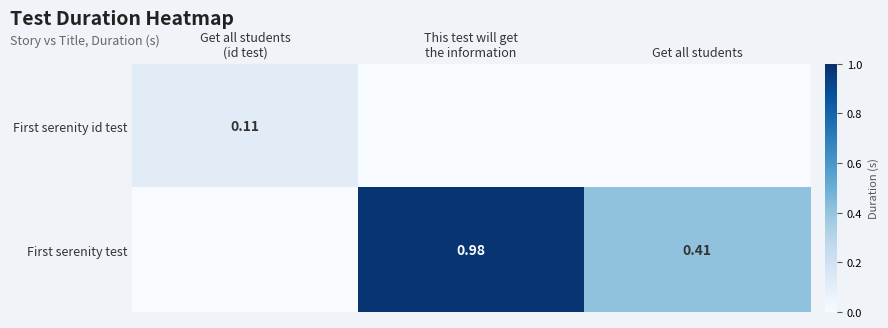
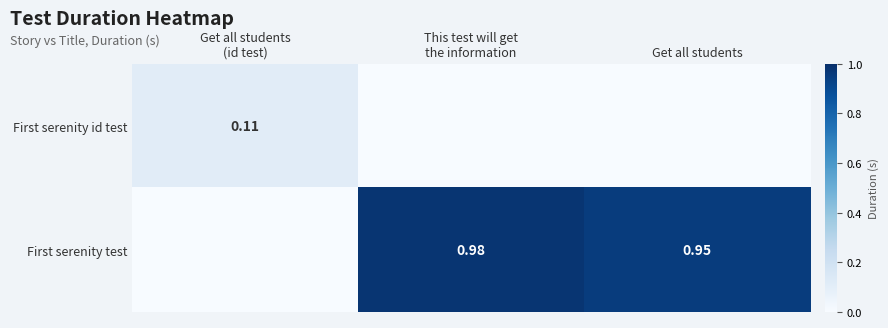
First serenity test, Get all students: 0.41 -> 0.95
